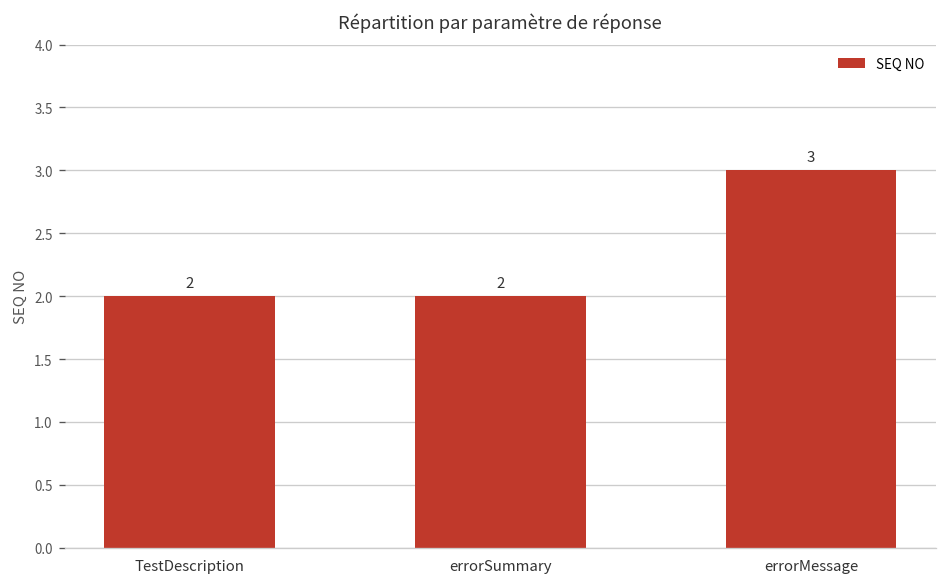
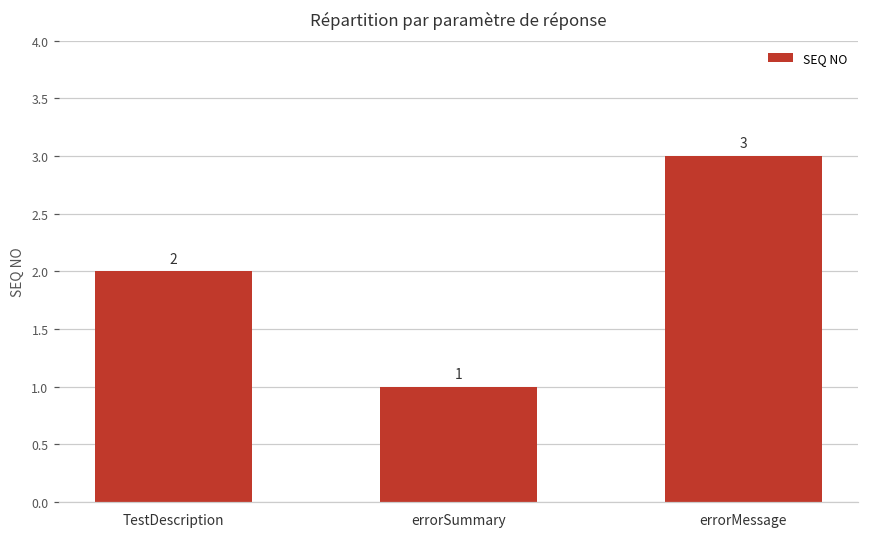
errorSummary: 2 -> 1
